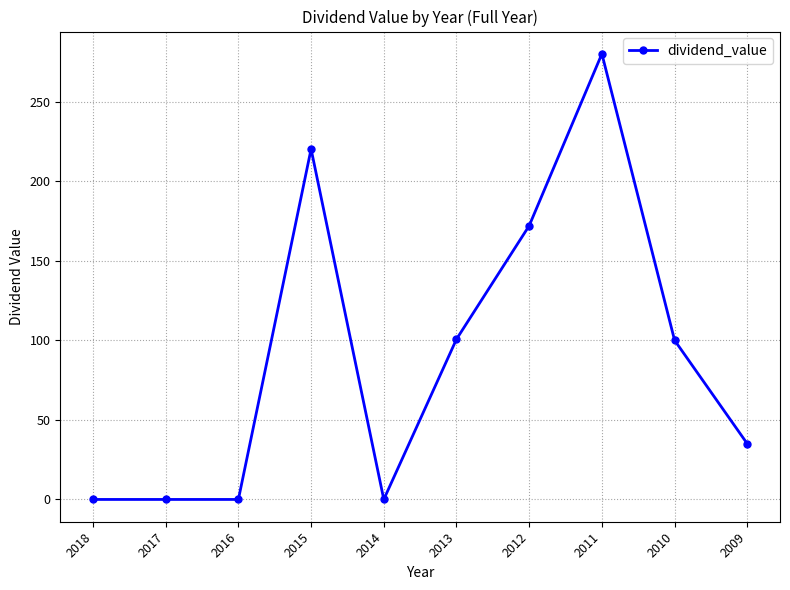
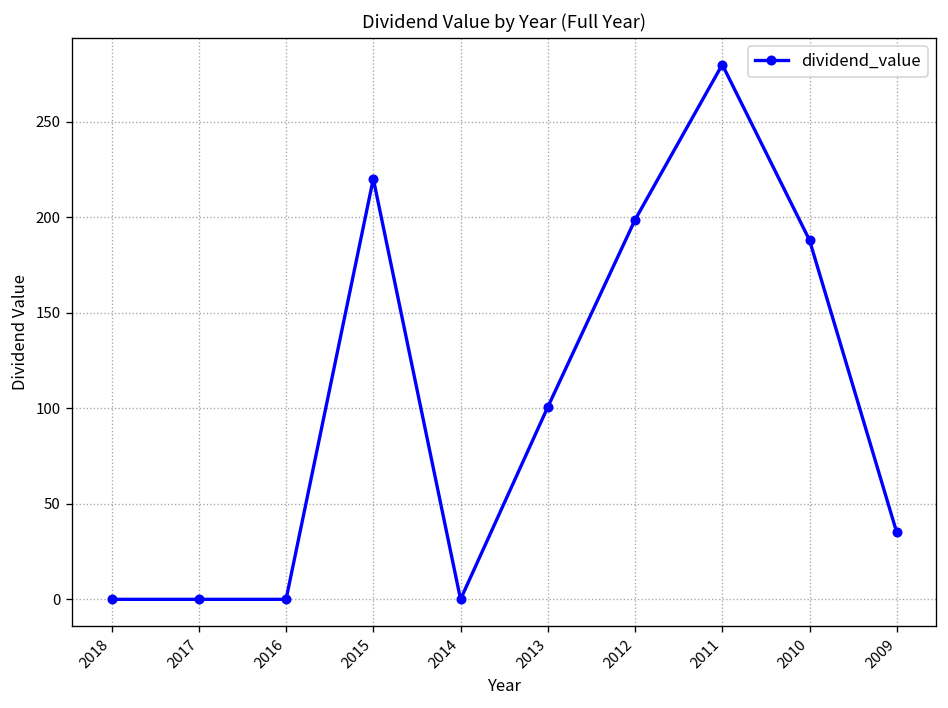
2012: 172 -> 199
2010: 100 -> 188
